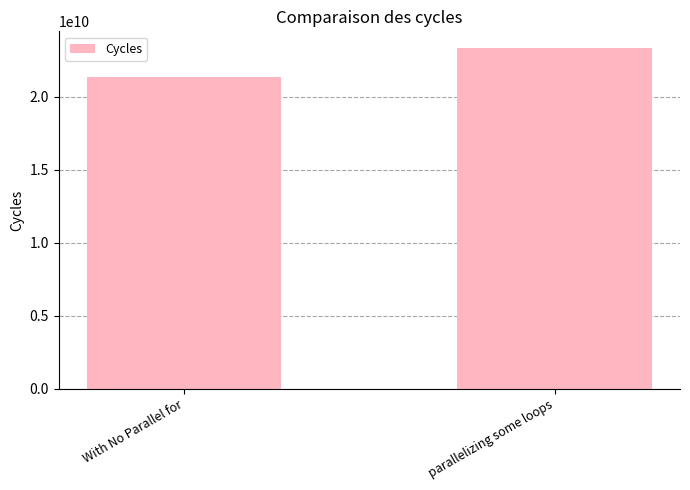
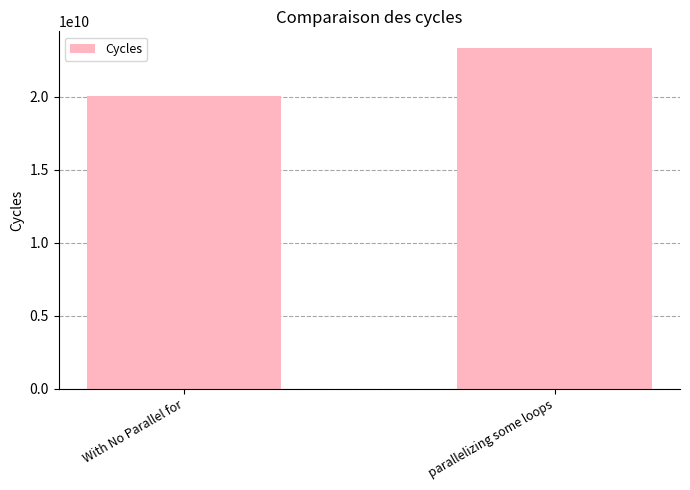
With No Parallel for: 21300000000 -> 20000000000
